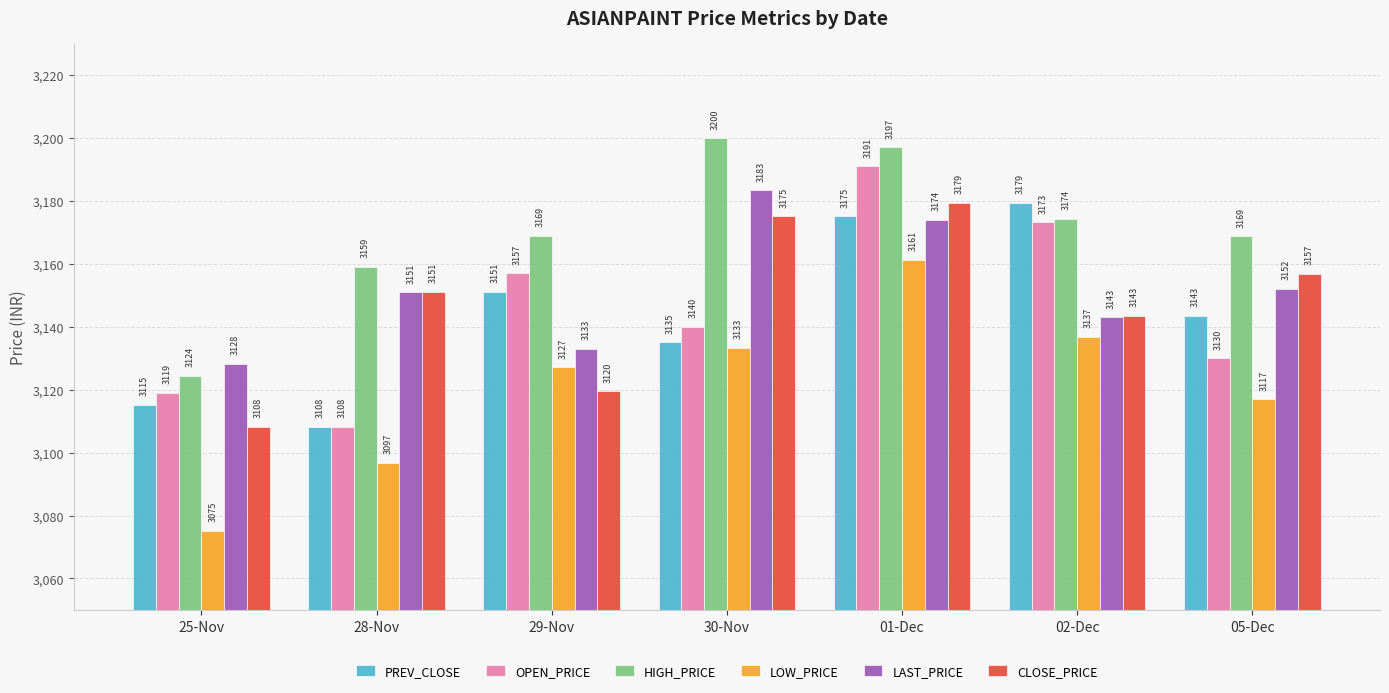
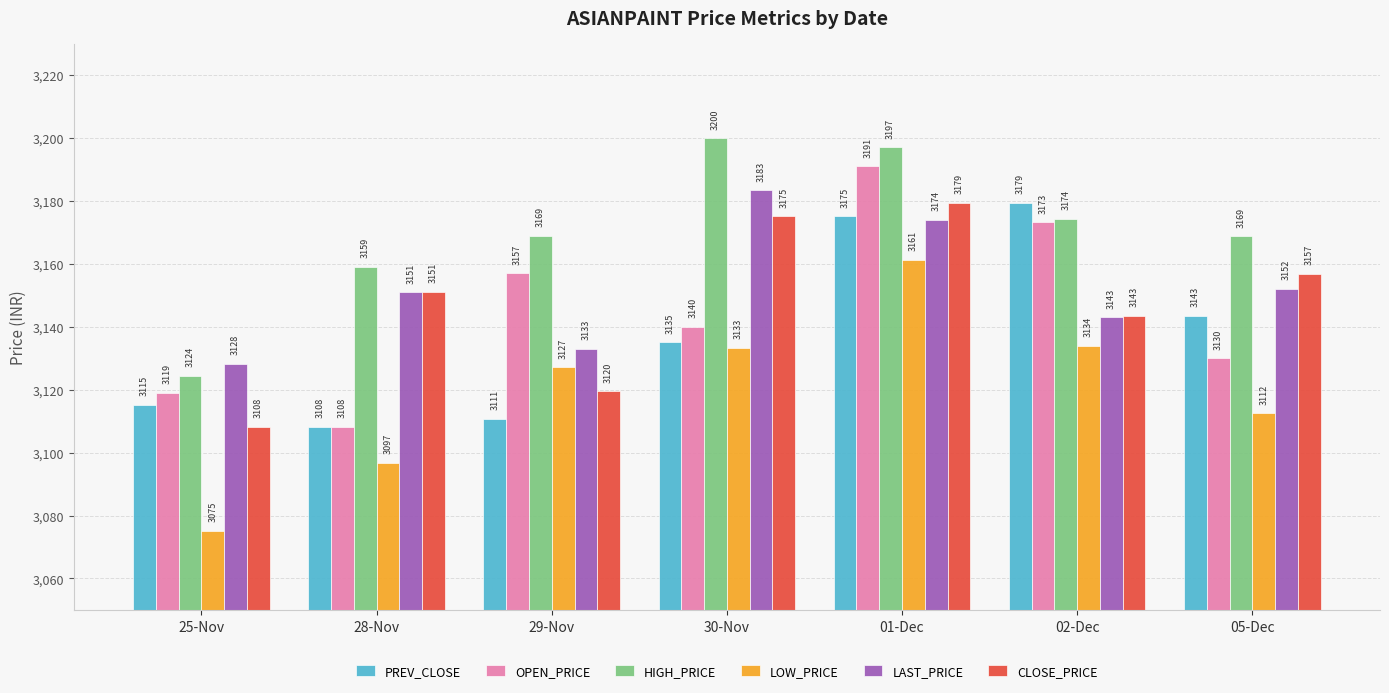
PREV_CLOSE, 29-Nov: 3151 -> 3111
LOW_PRICE, 02-Dec: 3137 -> 3134
LOW_PRICE, 05-Dec: 3117 -> 3112
